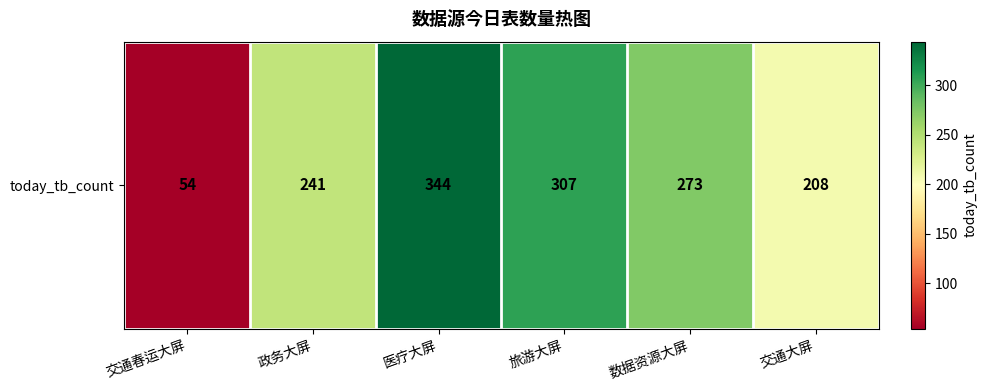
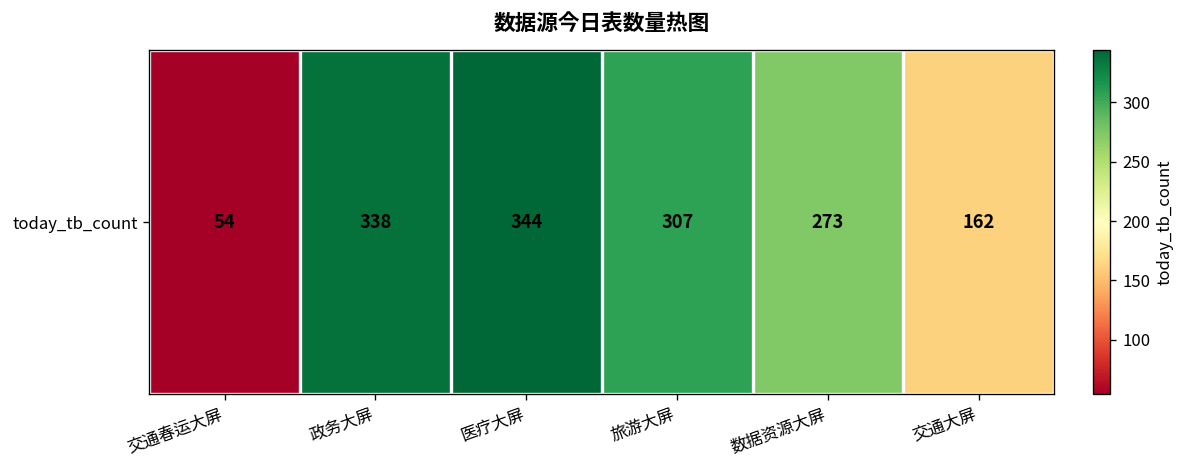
today_tb_count, 政务大屏: 241 -> 338
today_tb_count, 交通大屏: 208 -> 162
